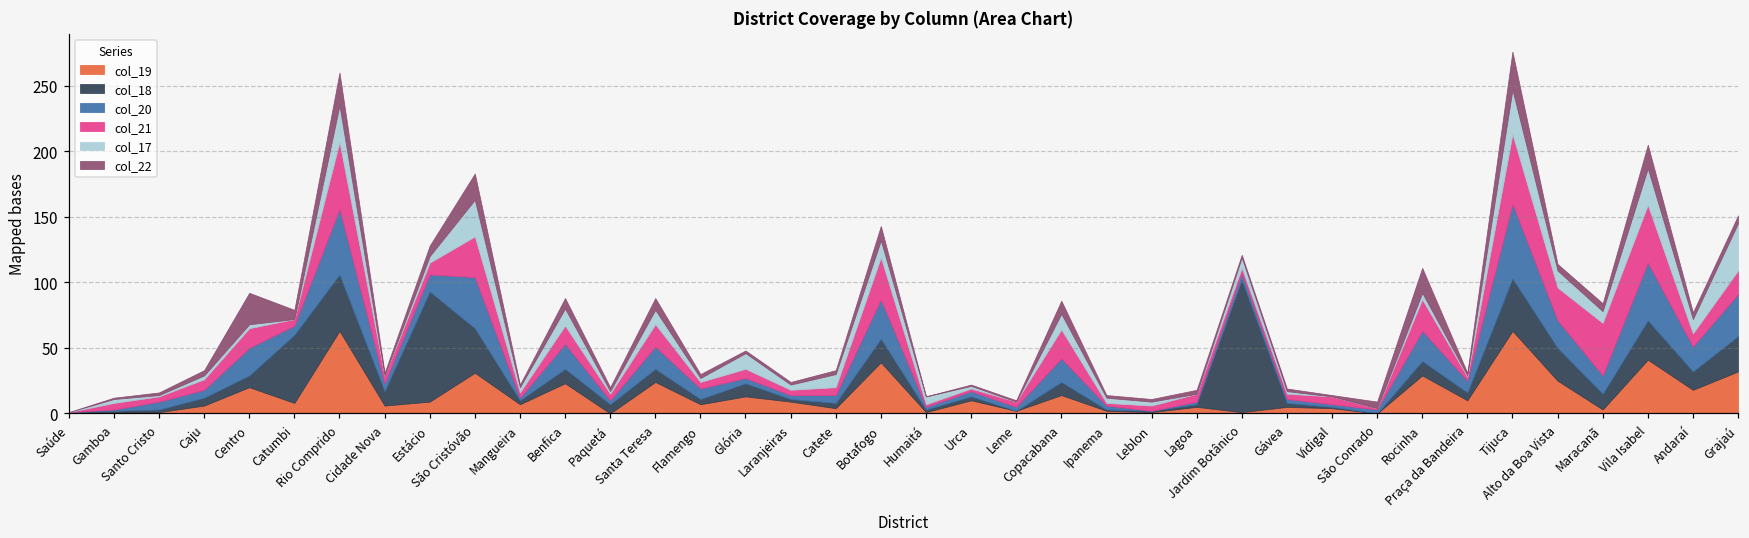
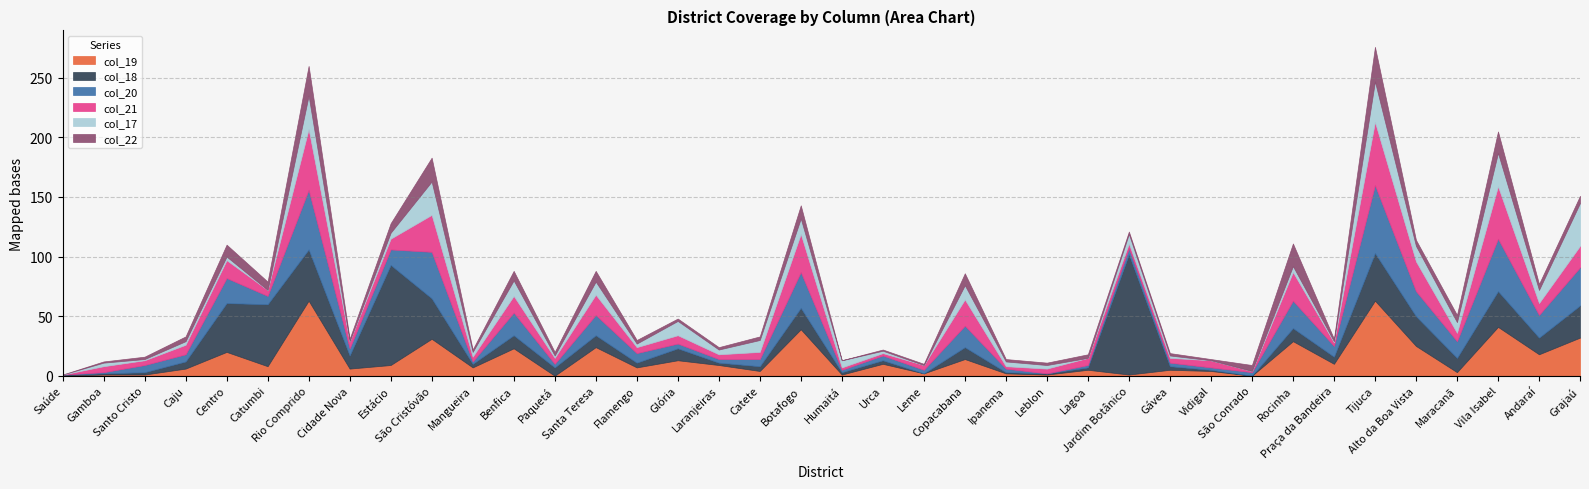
col_18, Centro: 9 -> 41
col_22, Centro: 24 -> 10
col_21, Maracanã: 40 -> 7
